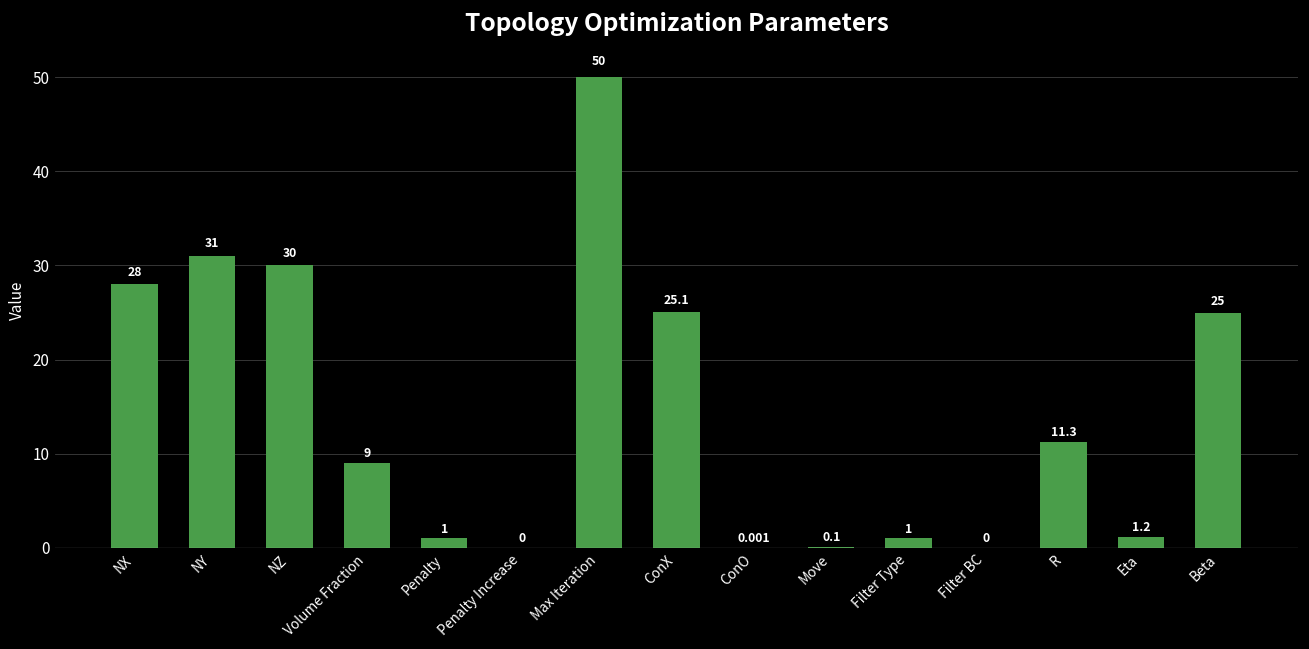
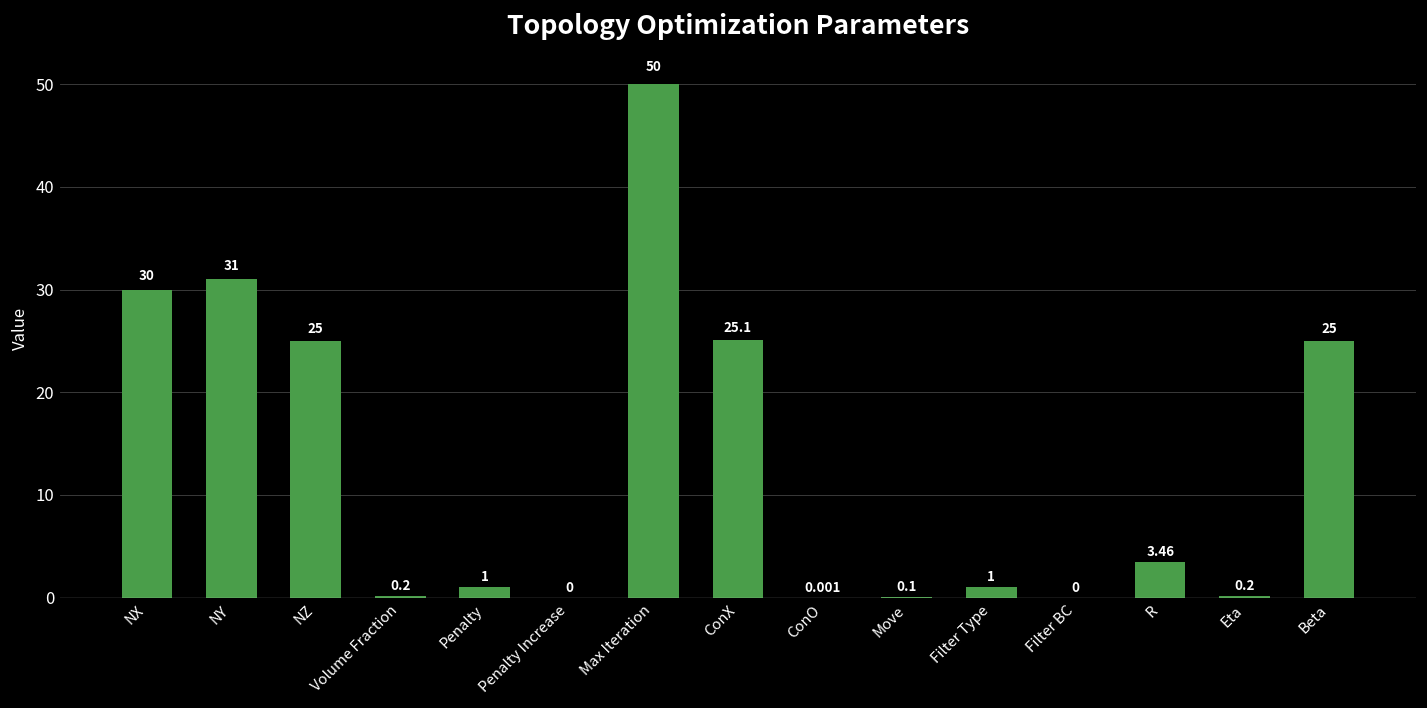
NX: 28 -> 30
NZ: 30 -> 25
Volume Fraction: 9 -> 0.2
R: 11.3 -> 3.46
Eta: 1.2 -> 0.2
